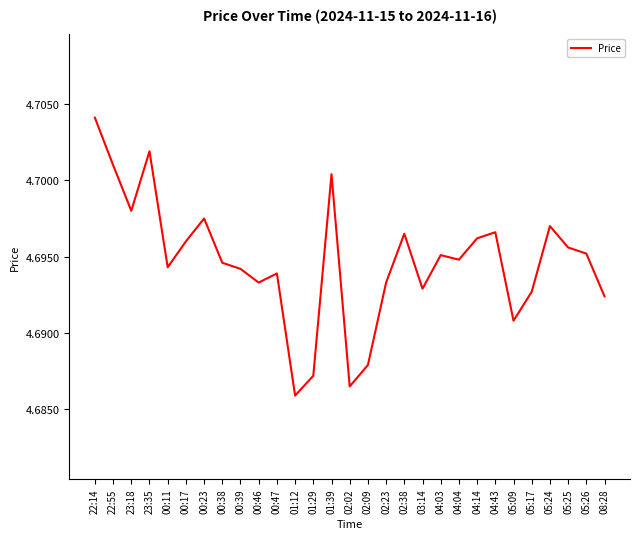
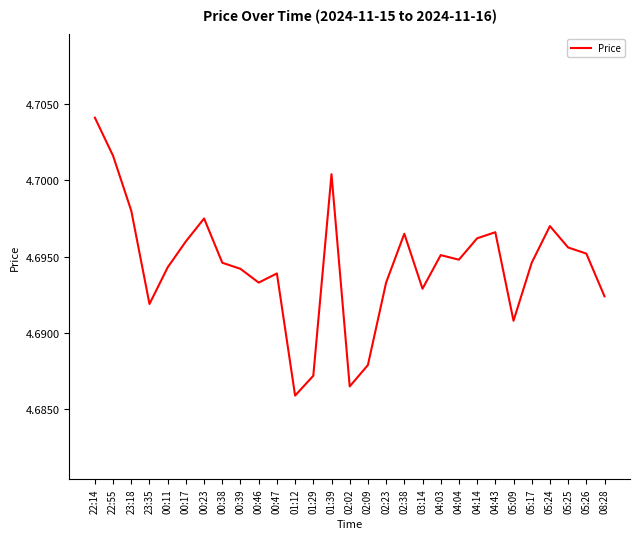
22:55: 4.7010 -> 4.7016
23:35: 4.7019 -> 4.6919
05:17: 4.6927 -> 4.6946
